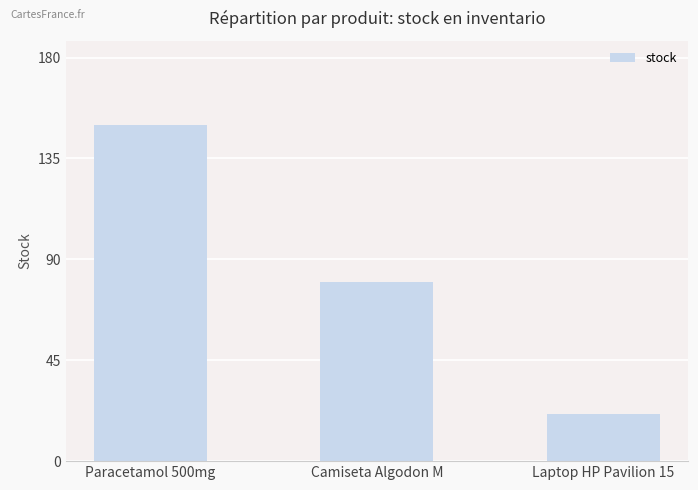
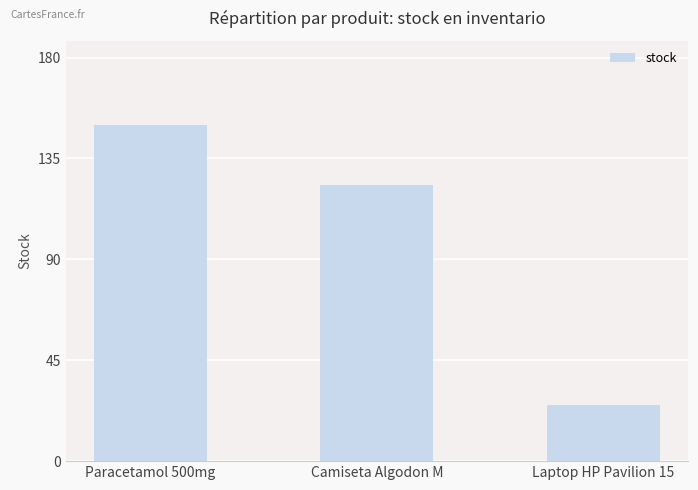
Camiseta Algodon M: 80 -> 123
Laptop HP Pavilion 15: 21 -> 25
